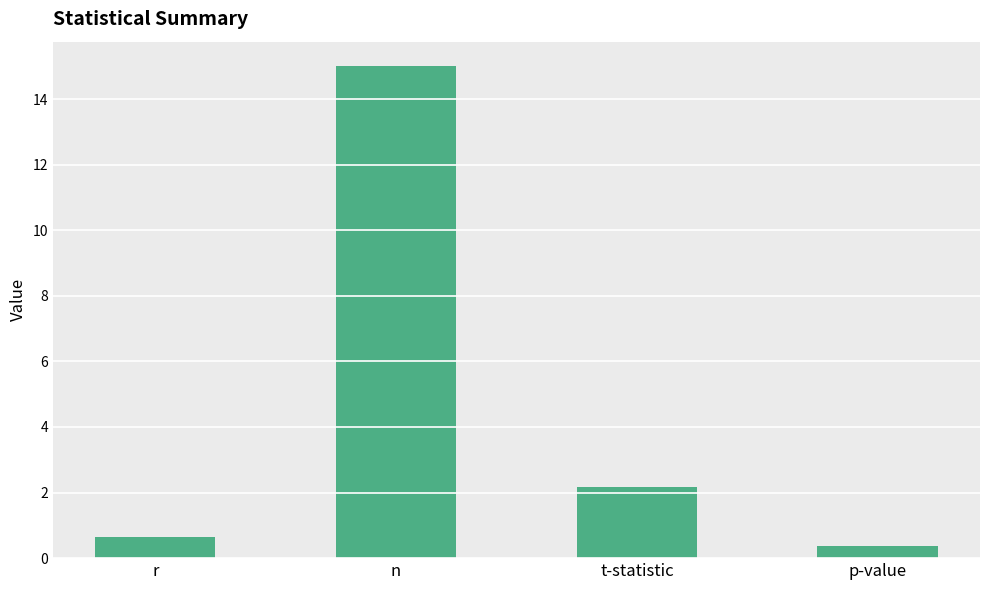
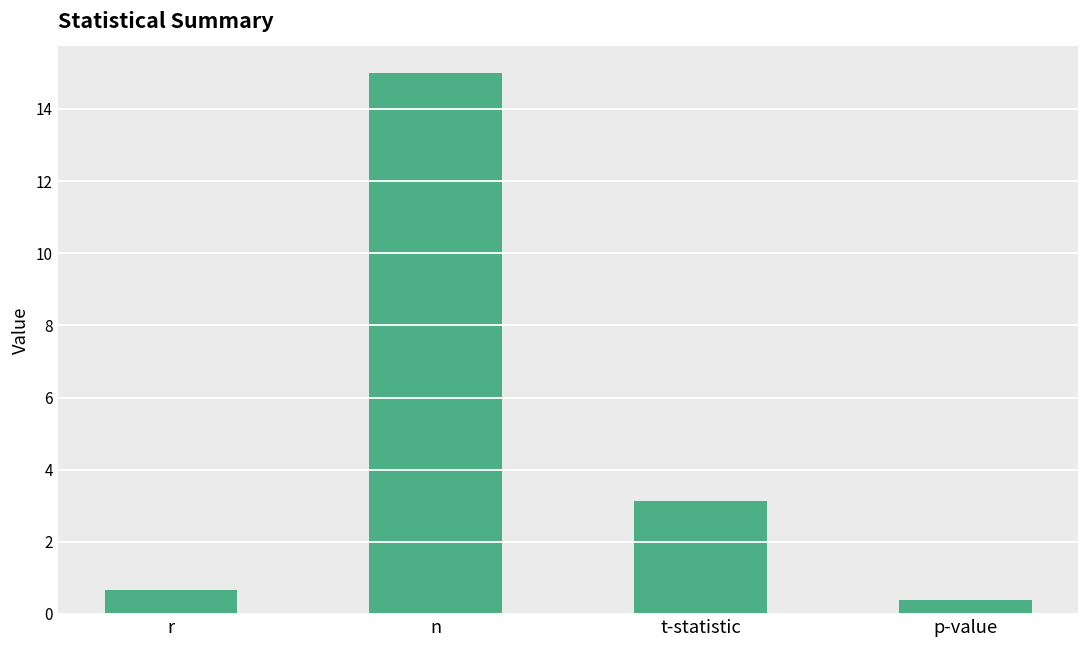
t-statistic: 2.2 -> 3.1
